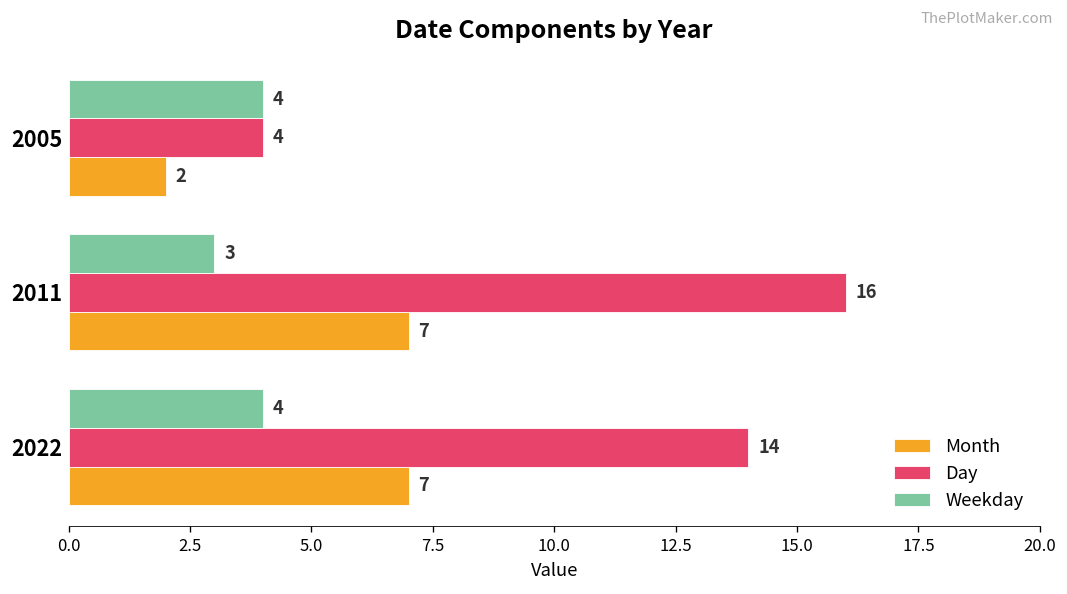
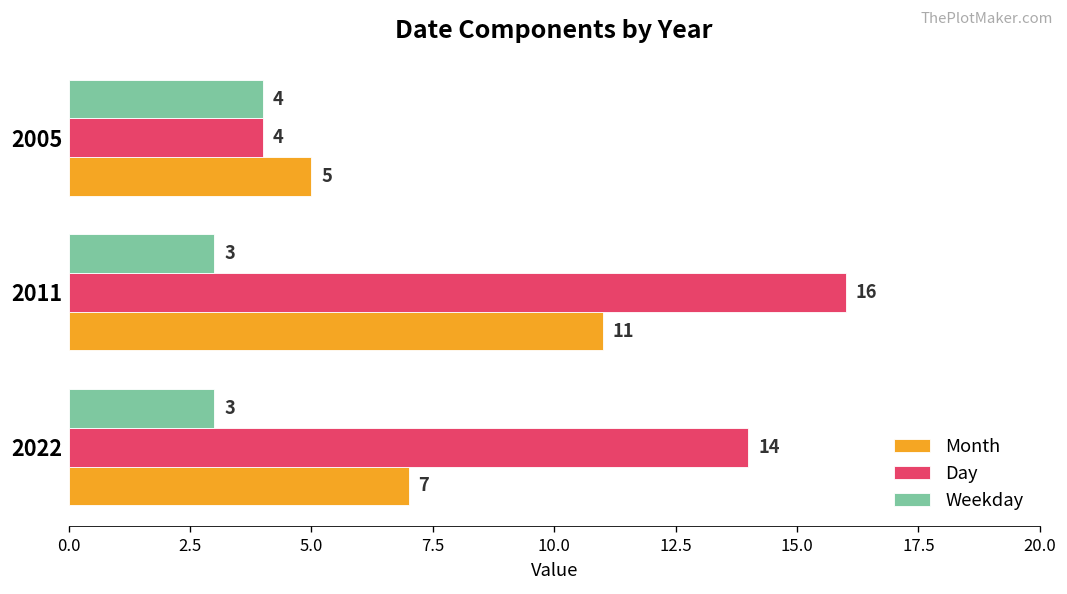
Month, 2005: 2 -> 5
Month, 2011: 7 -> 11
Weekday, 2022: 4 -> 3
